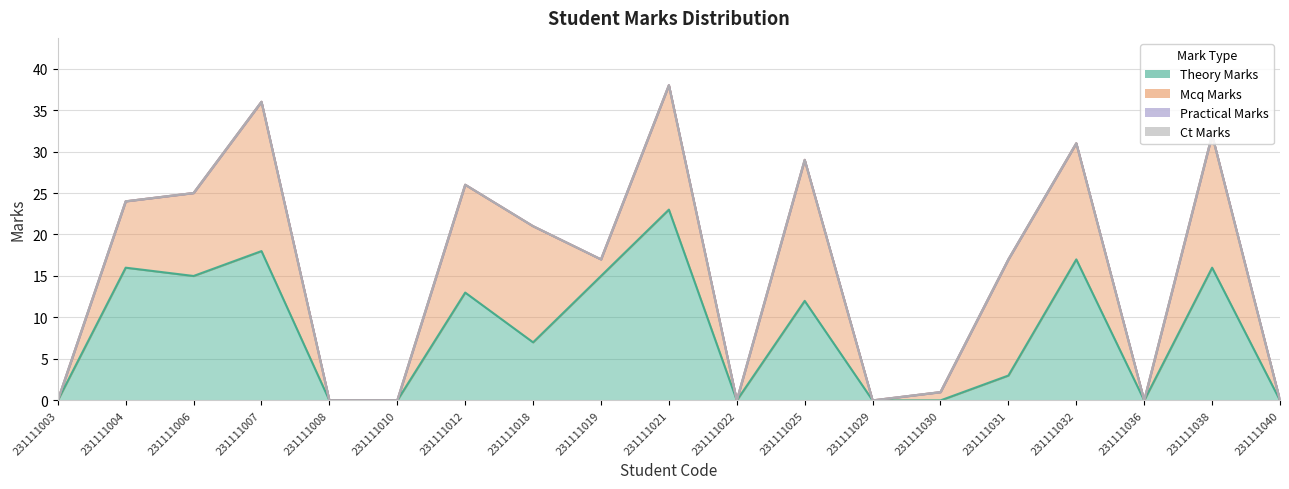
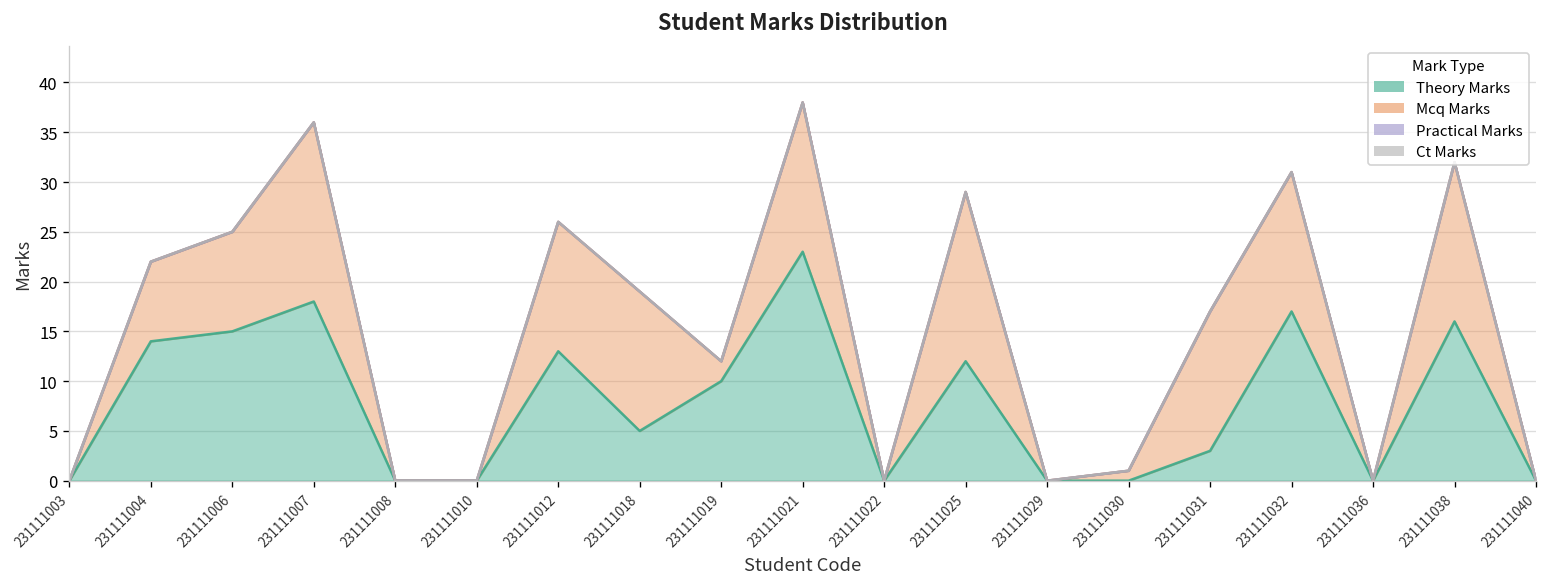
Theory Marks, 231111004: 16 -> 14
Theory Marks, 231111018: 7 -> 5
Theory Marks, 231111019: 15 -> 10
